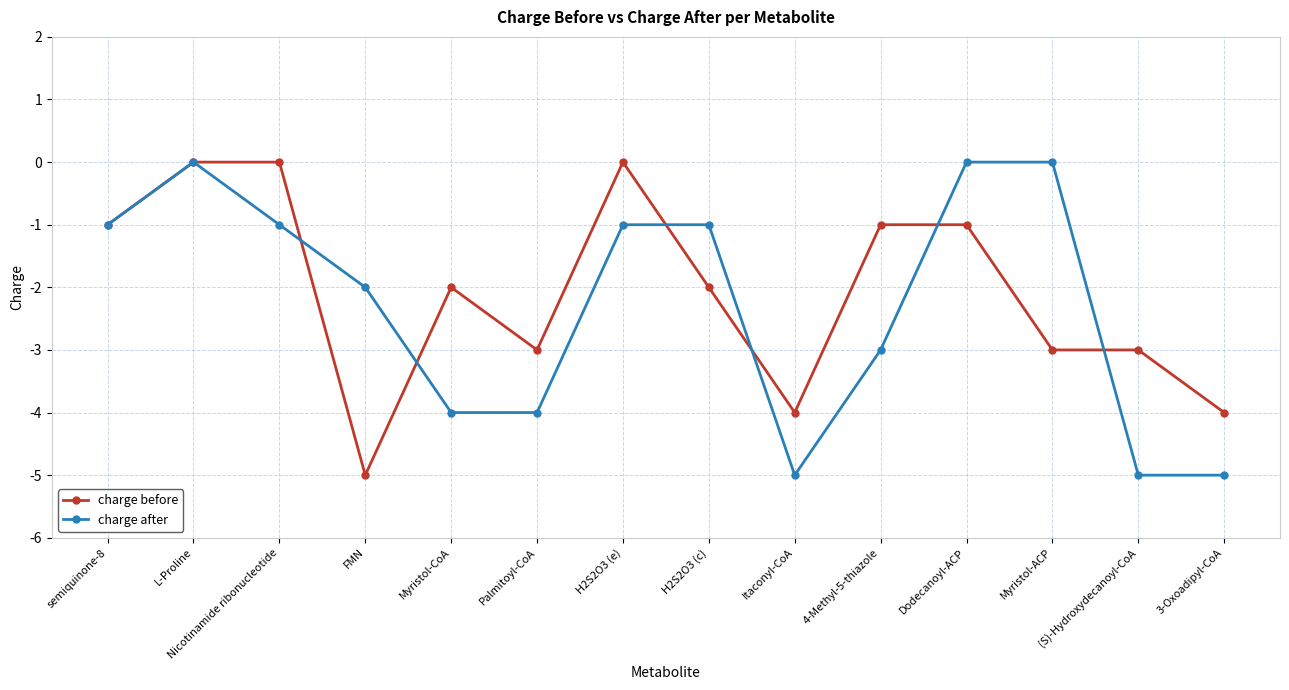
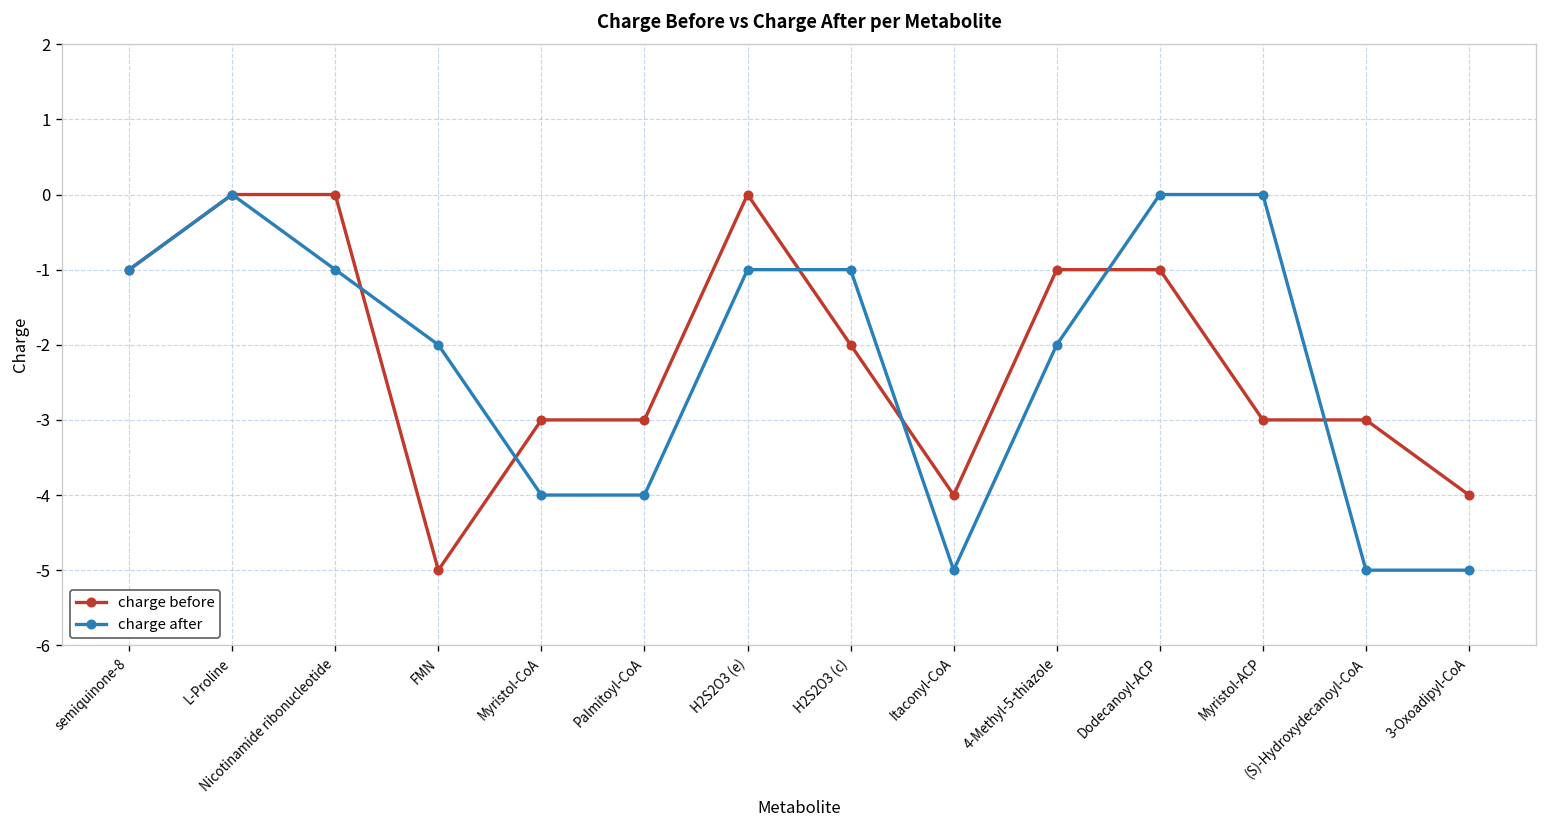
charge before, Myristol-CoA: -2 -> -3
charge after, 4-Methyl-5-thiazole: -3 -> -2
